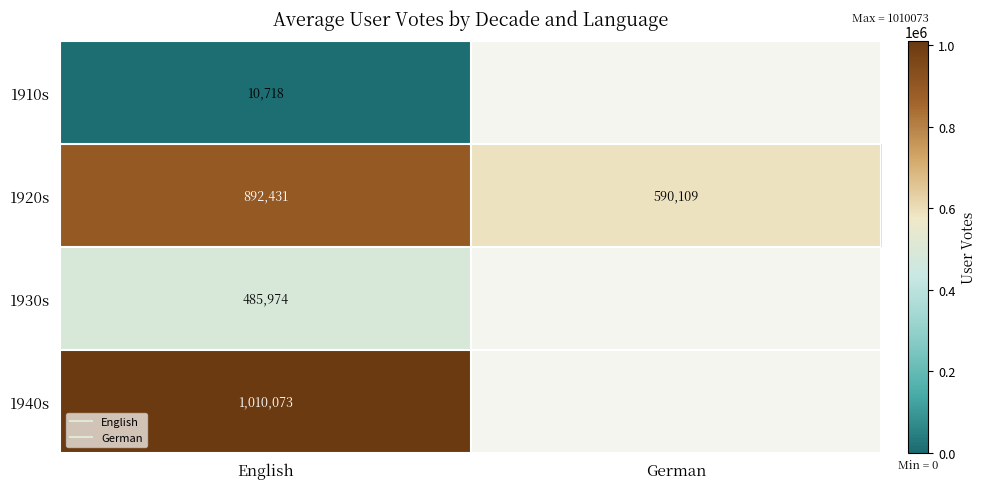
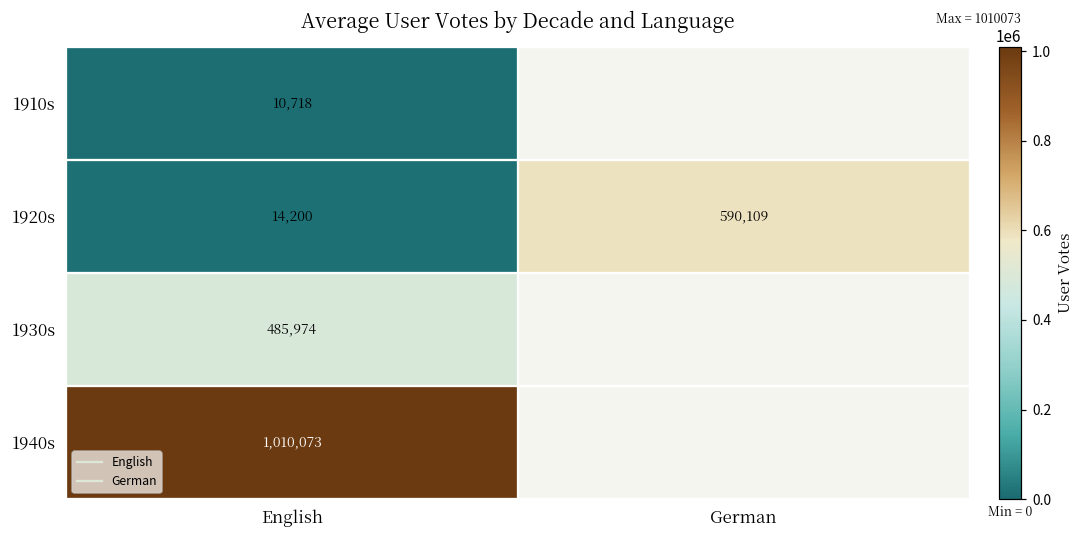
1920s, English: 892,431 -> 14,200
